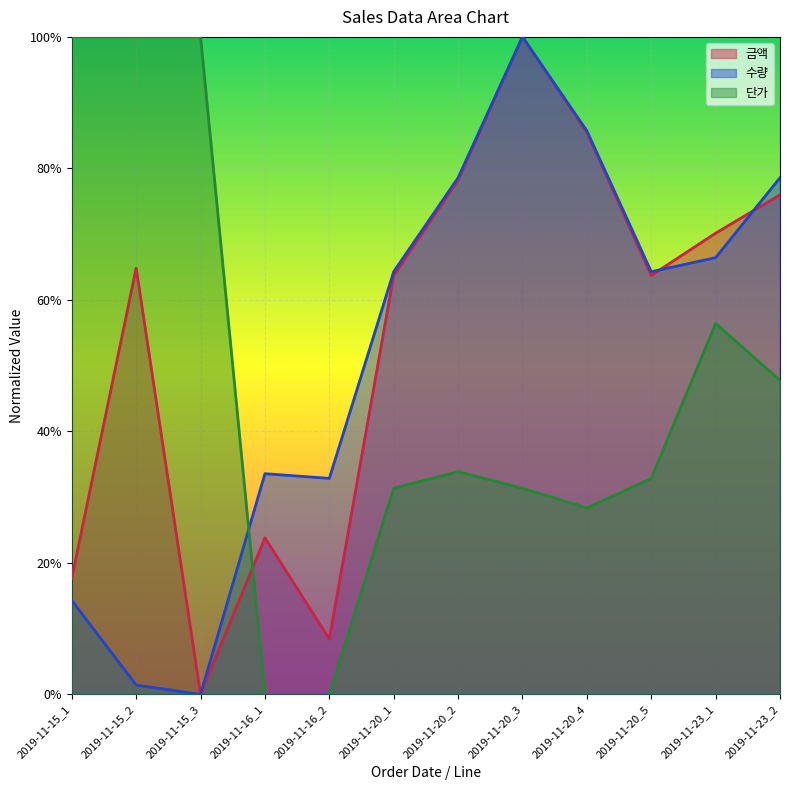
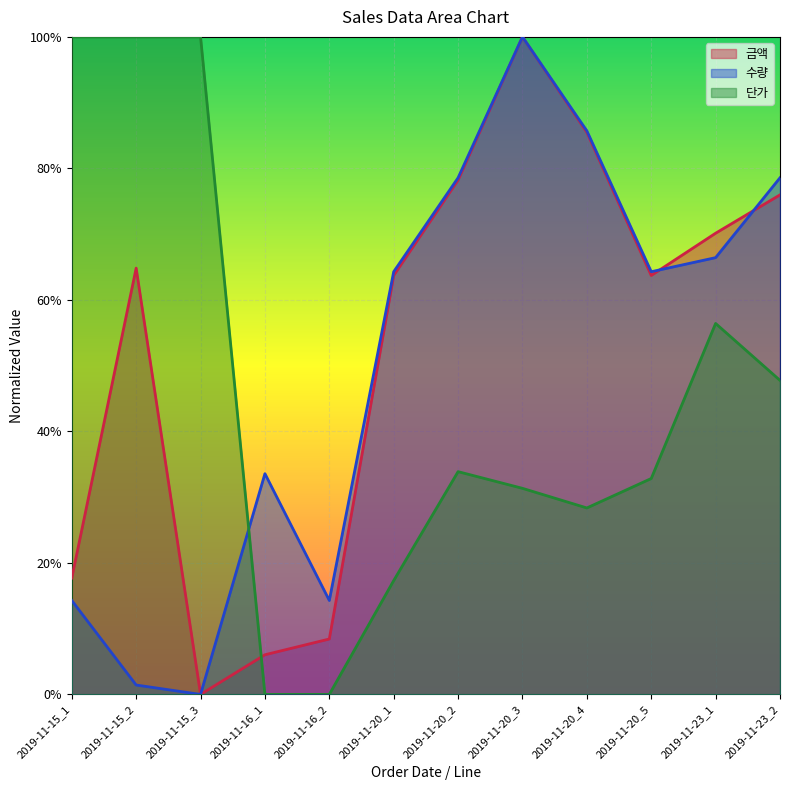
금액, 2019-11-16_1: 24% -> 6%
수량, 2019-11-16_2: 33% -> 14%
단가, 2019-11-20_1: 31% -> 17%
